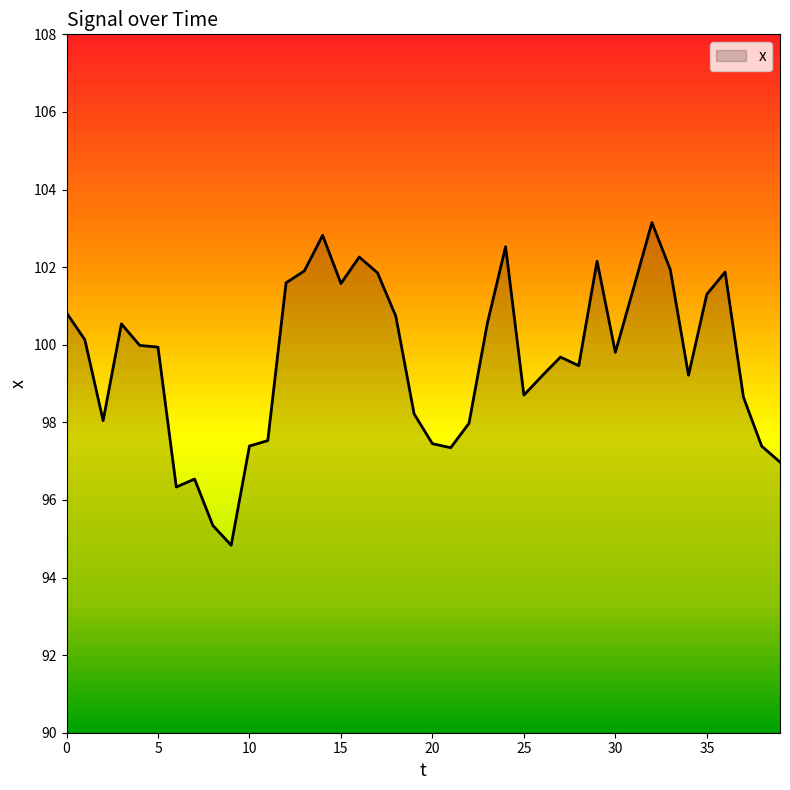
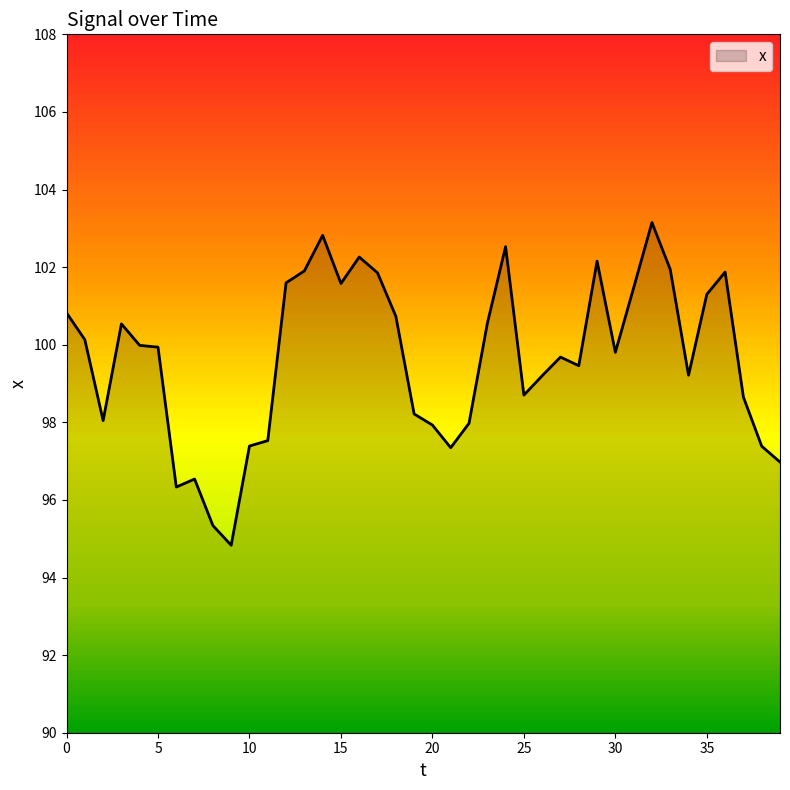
20: 97.4 -> 97.9
